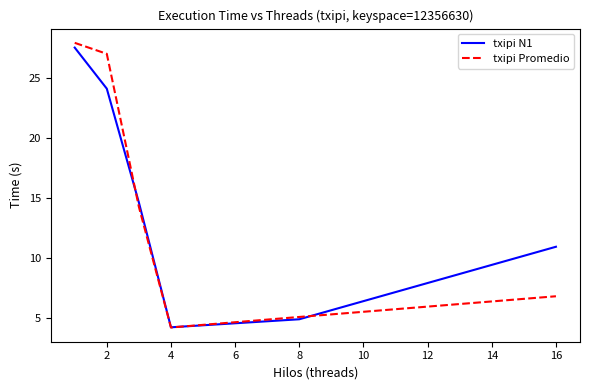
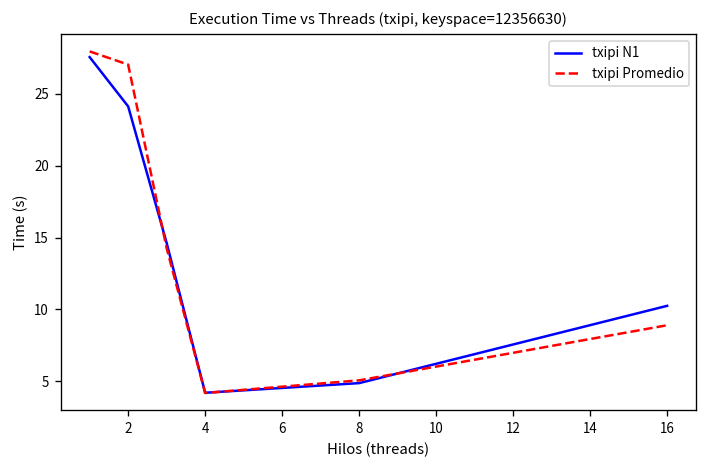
txipi N1, 16: 10.9 -> 10.3
txipi Promedio, 16: 6.8 -> 8.9
